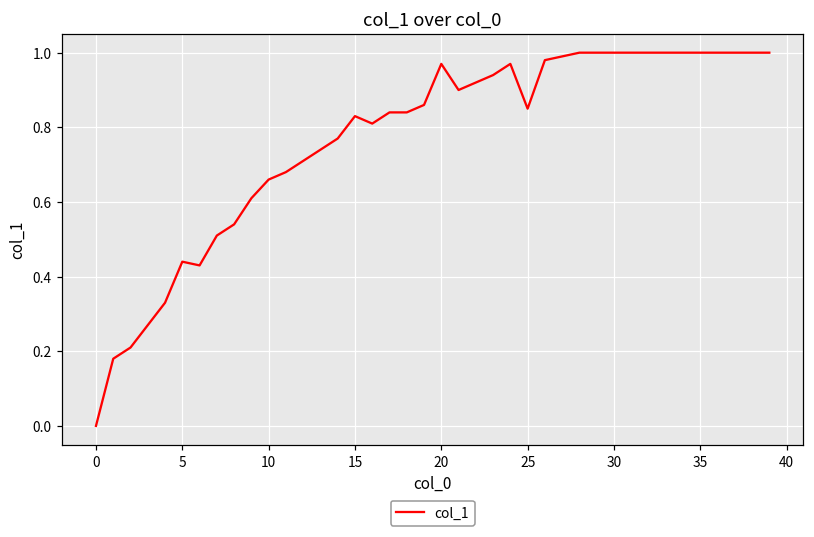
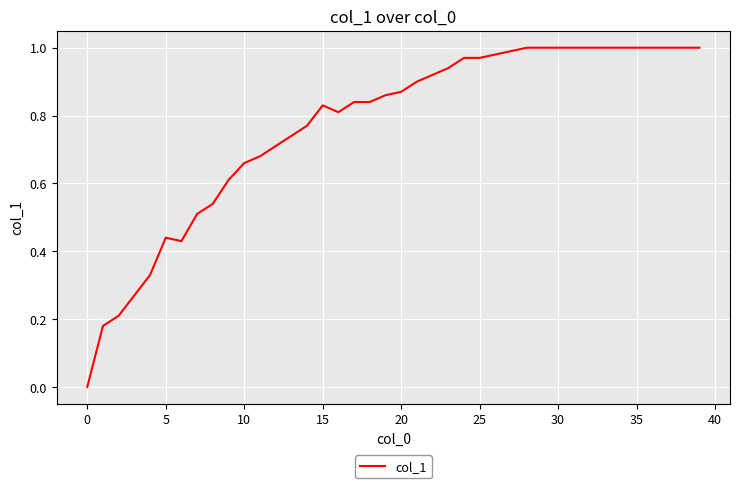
20: 0.97 -> 0.87
25: 0.85 -> 0.97
